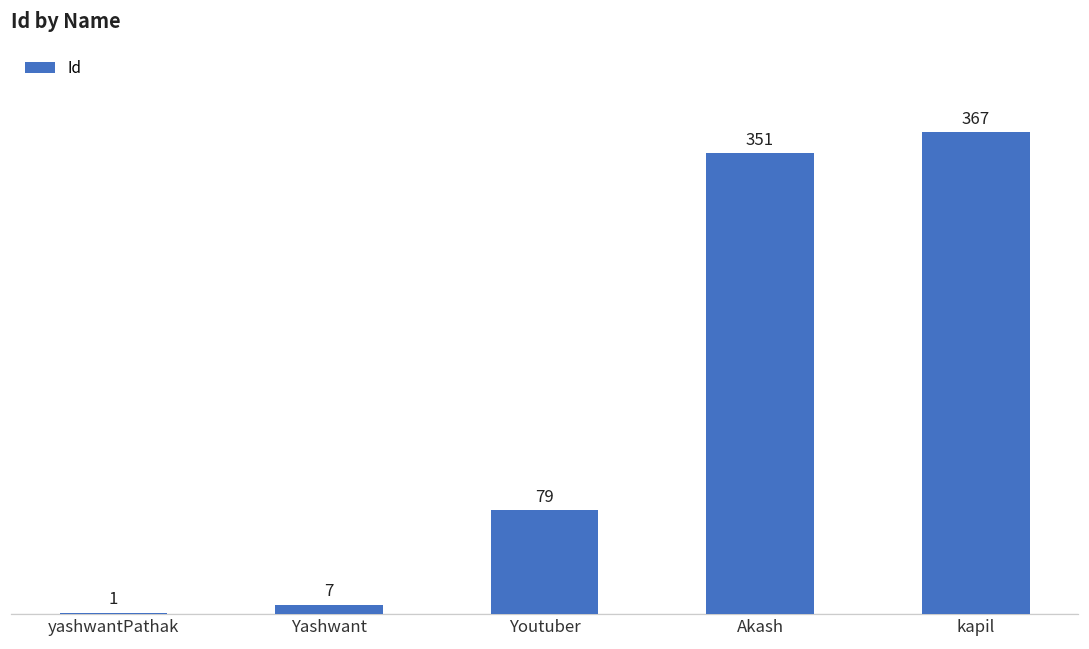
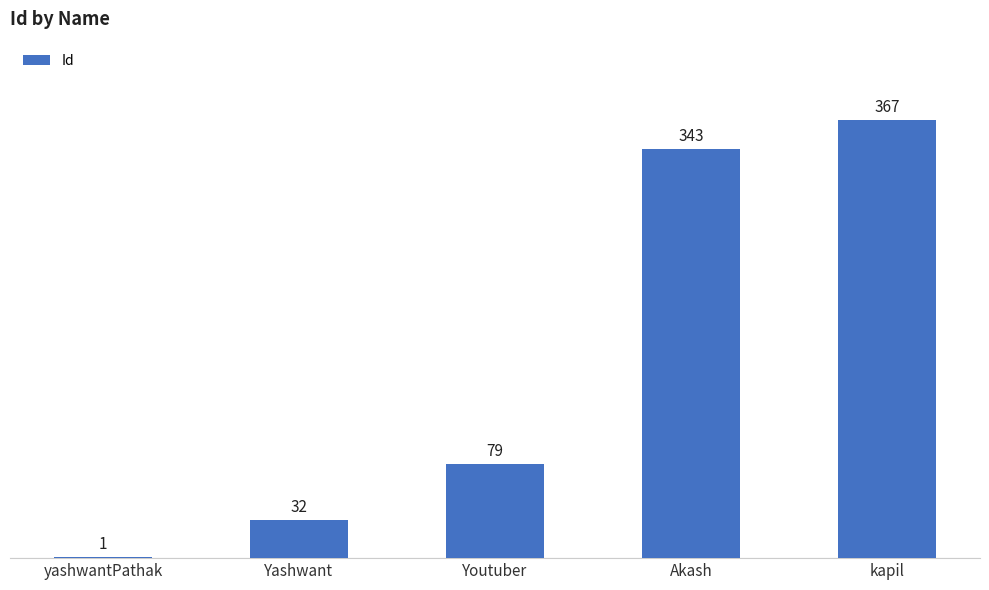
Yashwant: 7 -> 32
Akash: 351 -> 343
